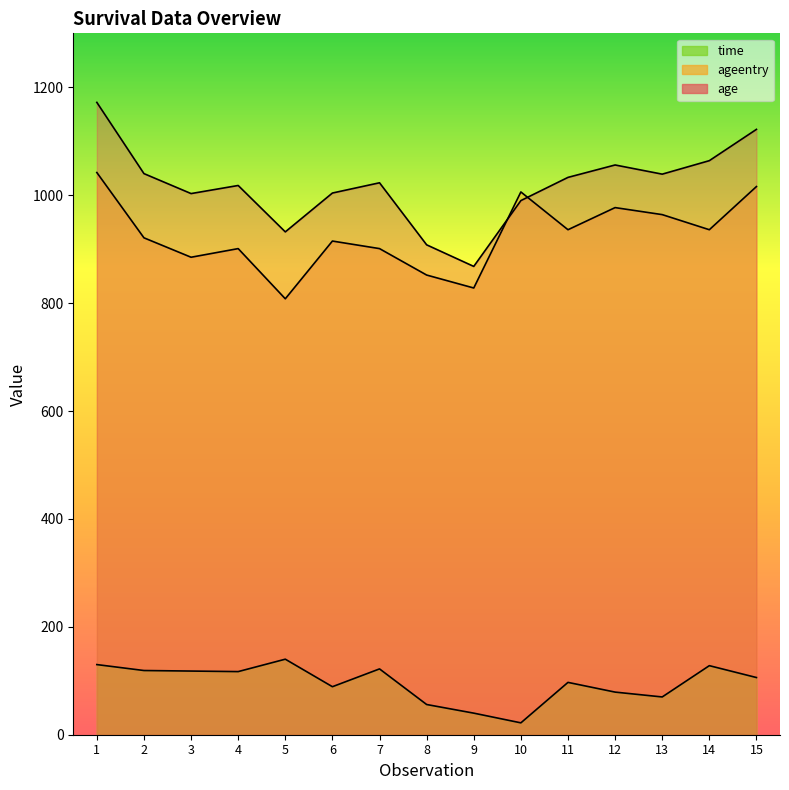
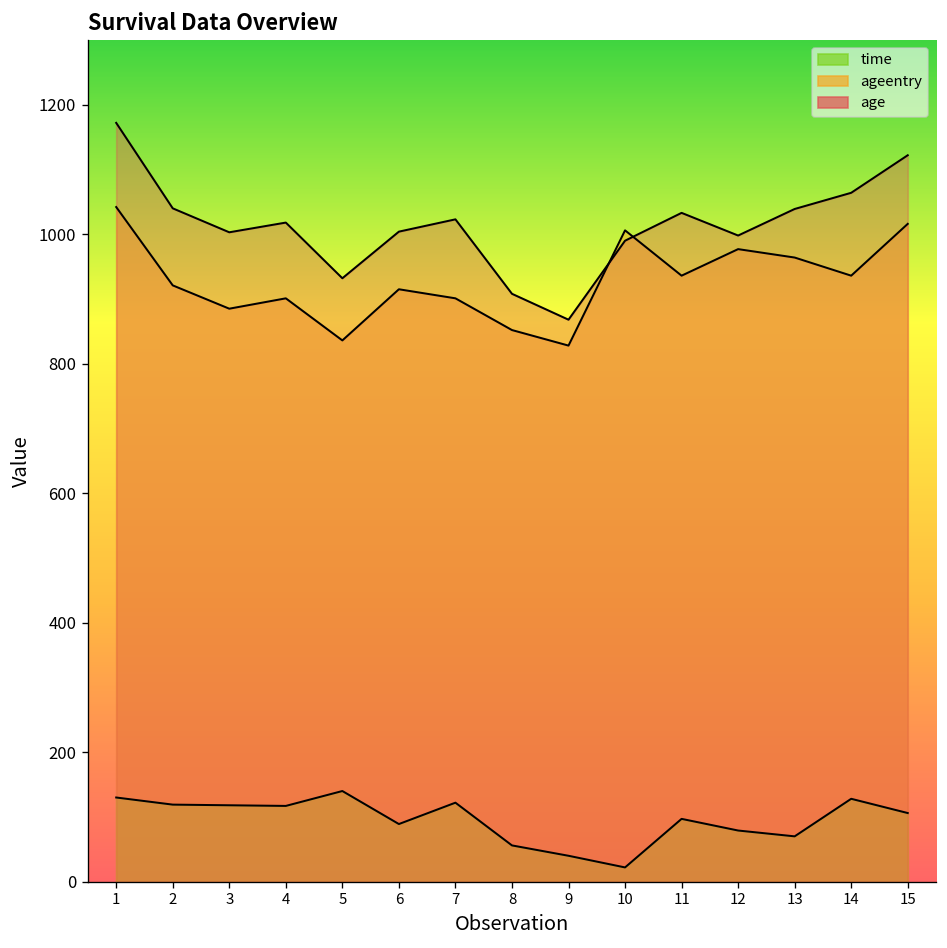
ageentry, 5: 810 -> 840
age, 12: 1060 -> 1000
